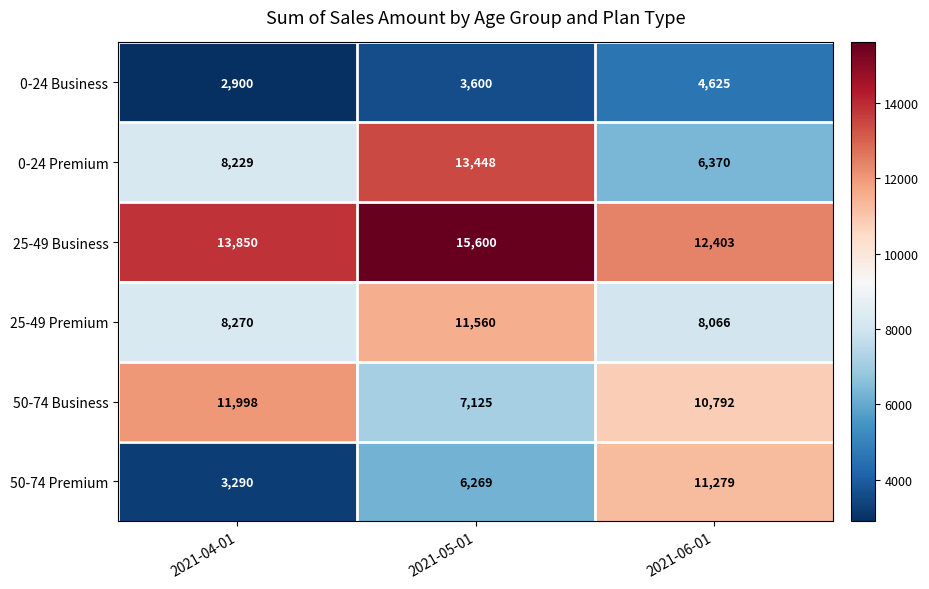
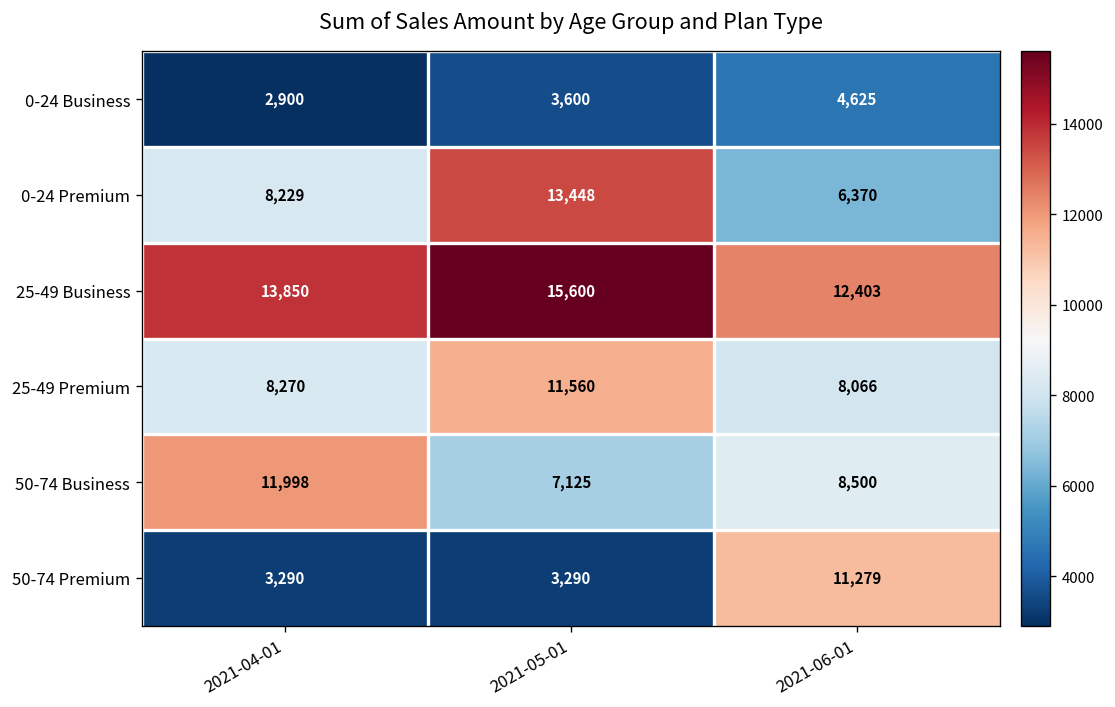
50-74 Business, 2021-06-01: 10,792 -> 8,500
50-74 Premium, 2021-05-01: 6,269 -> 3,290
